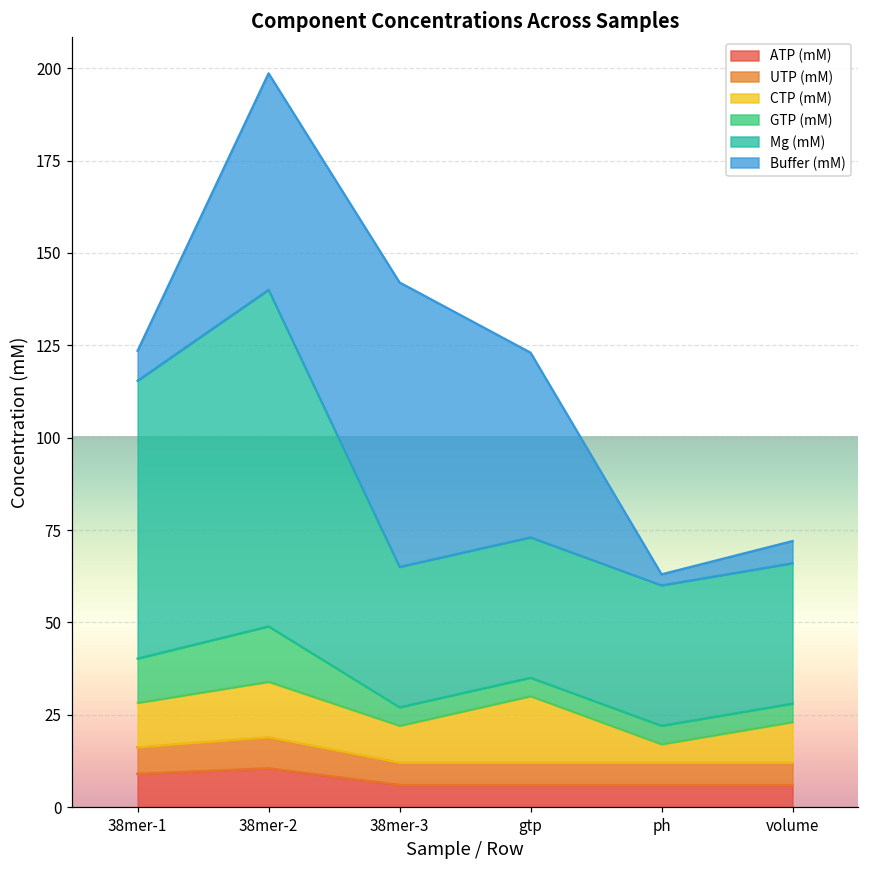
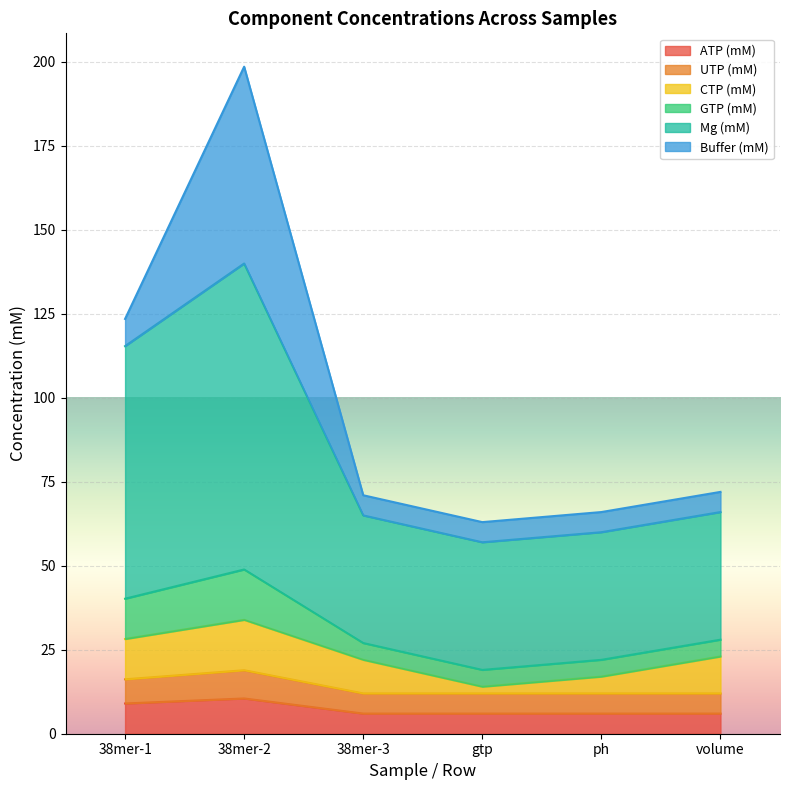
Buffer (mM), 38mer-3: 77 -> 6
CTP (mM), gtp: 18 -> 2
Buffer (mM), gtp: 50 -> 6
Buffer (mM), ph: 3 -> 6
